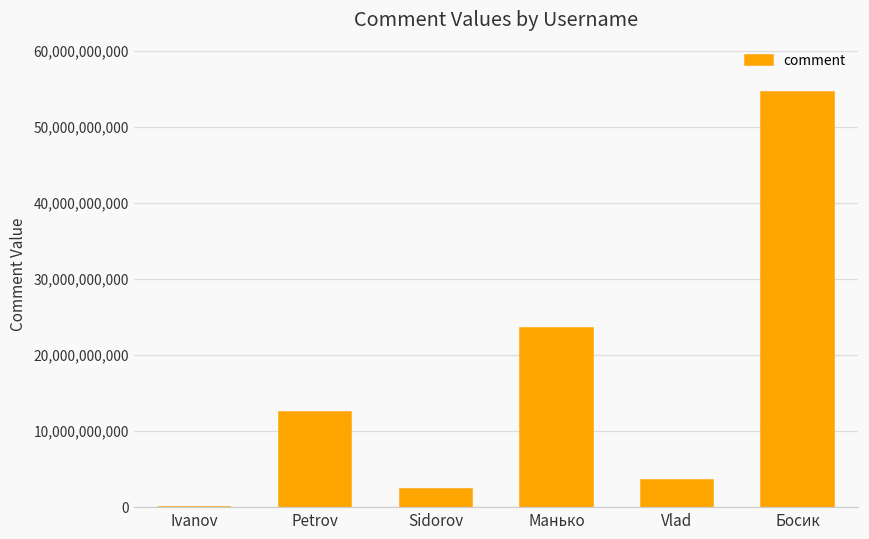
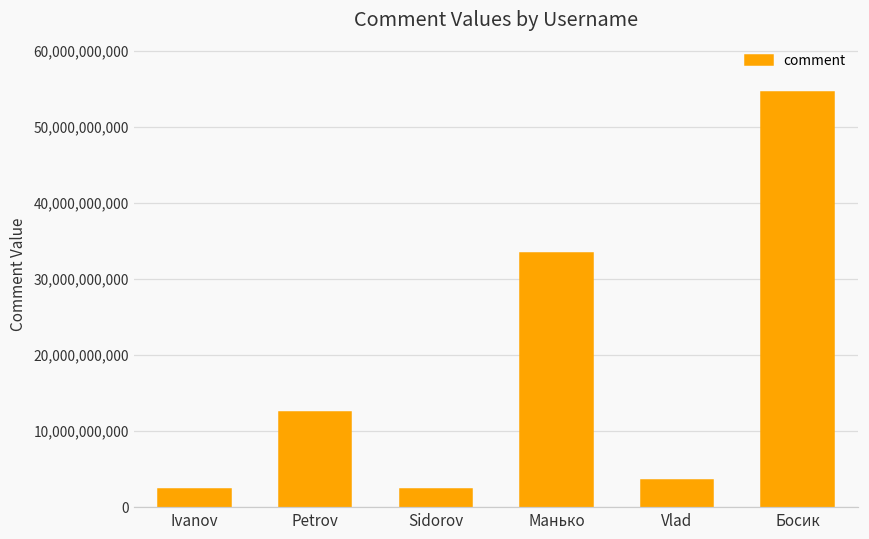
Ivanov: 0 -> 2,000,000,000
Манько: 24,000,000,000 -> 33,000,000,000
